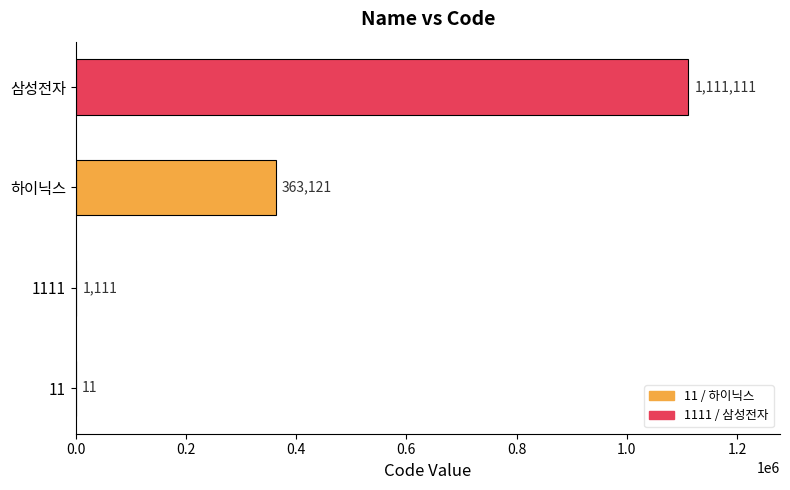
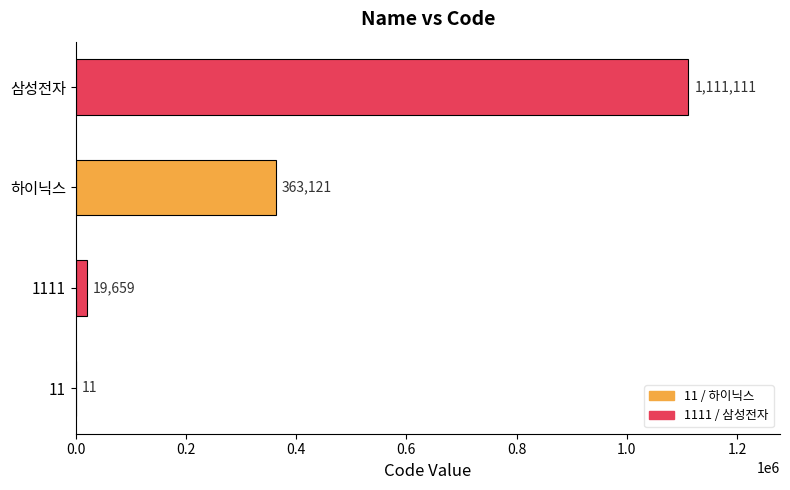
1111: 1,111 -> 19,659
